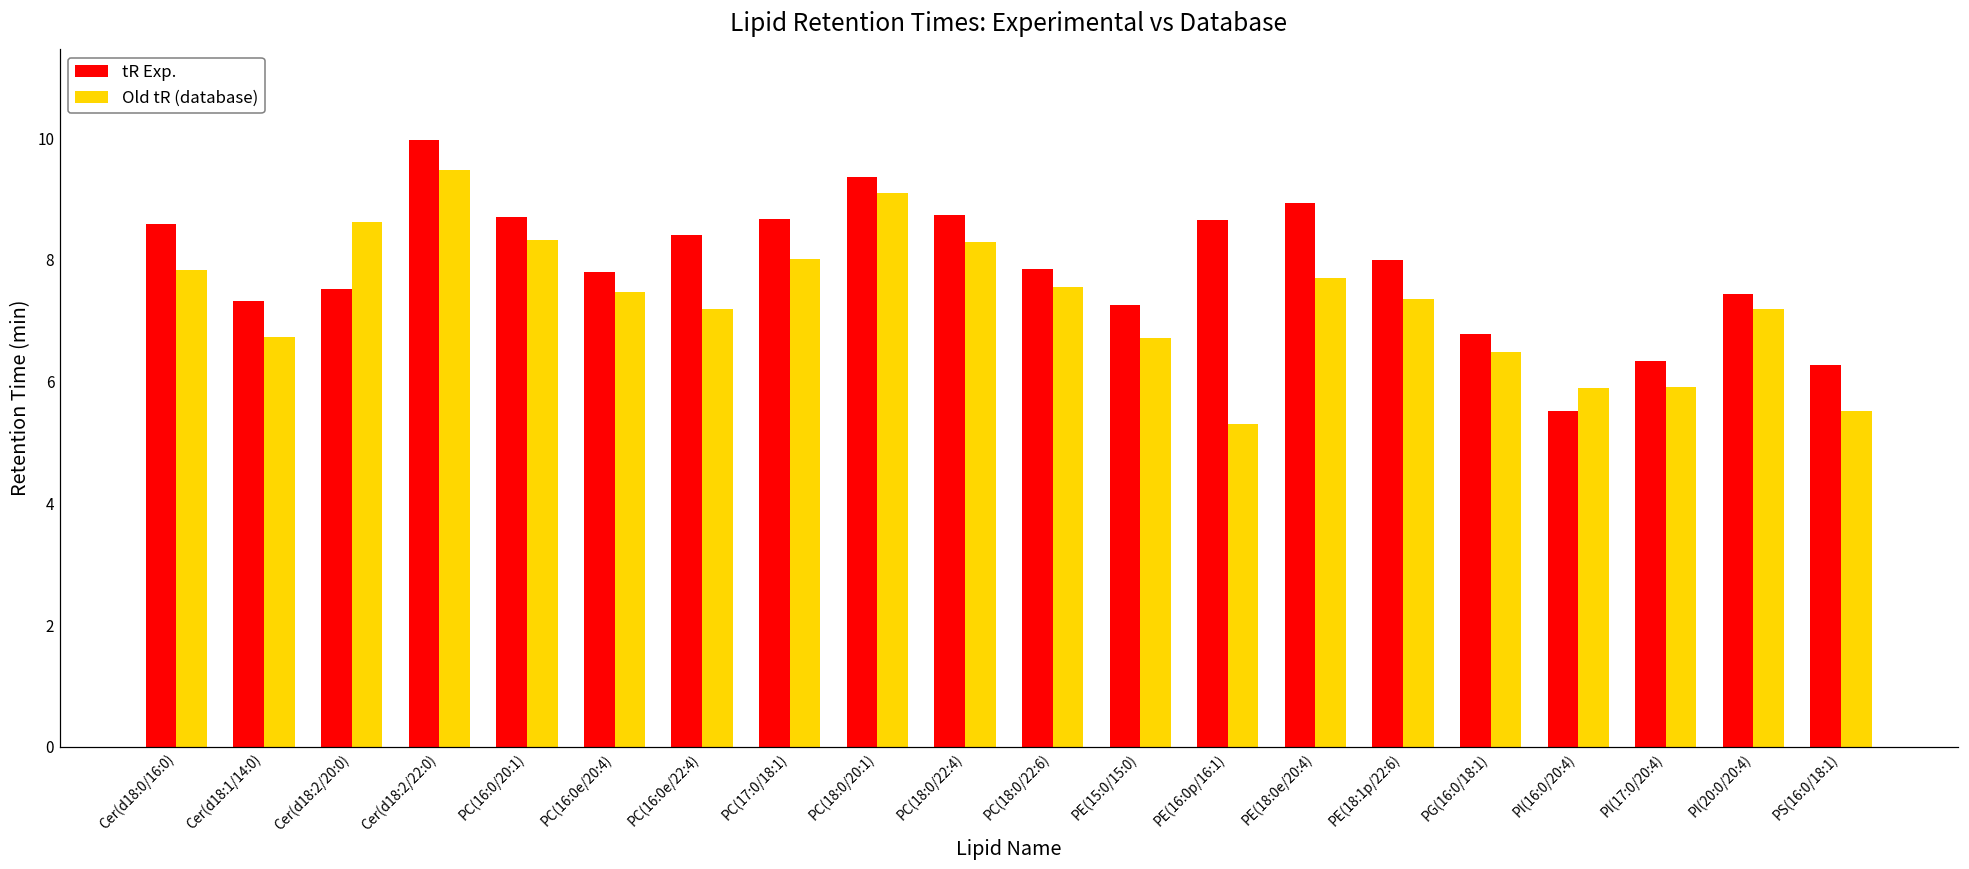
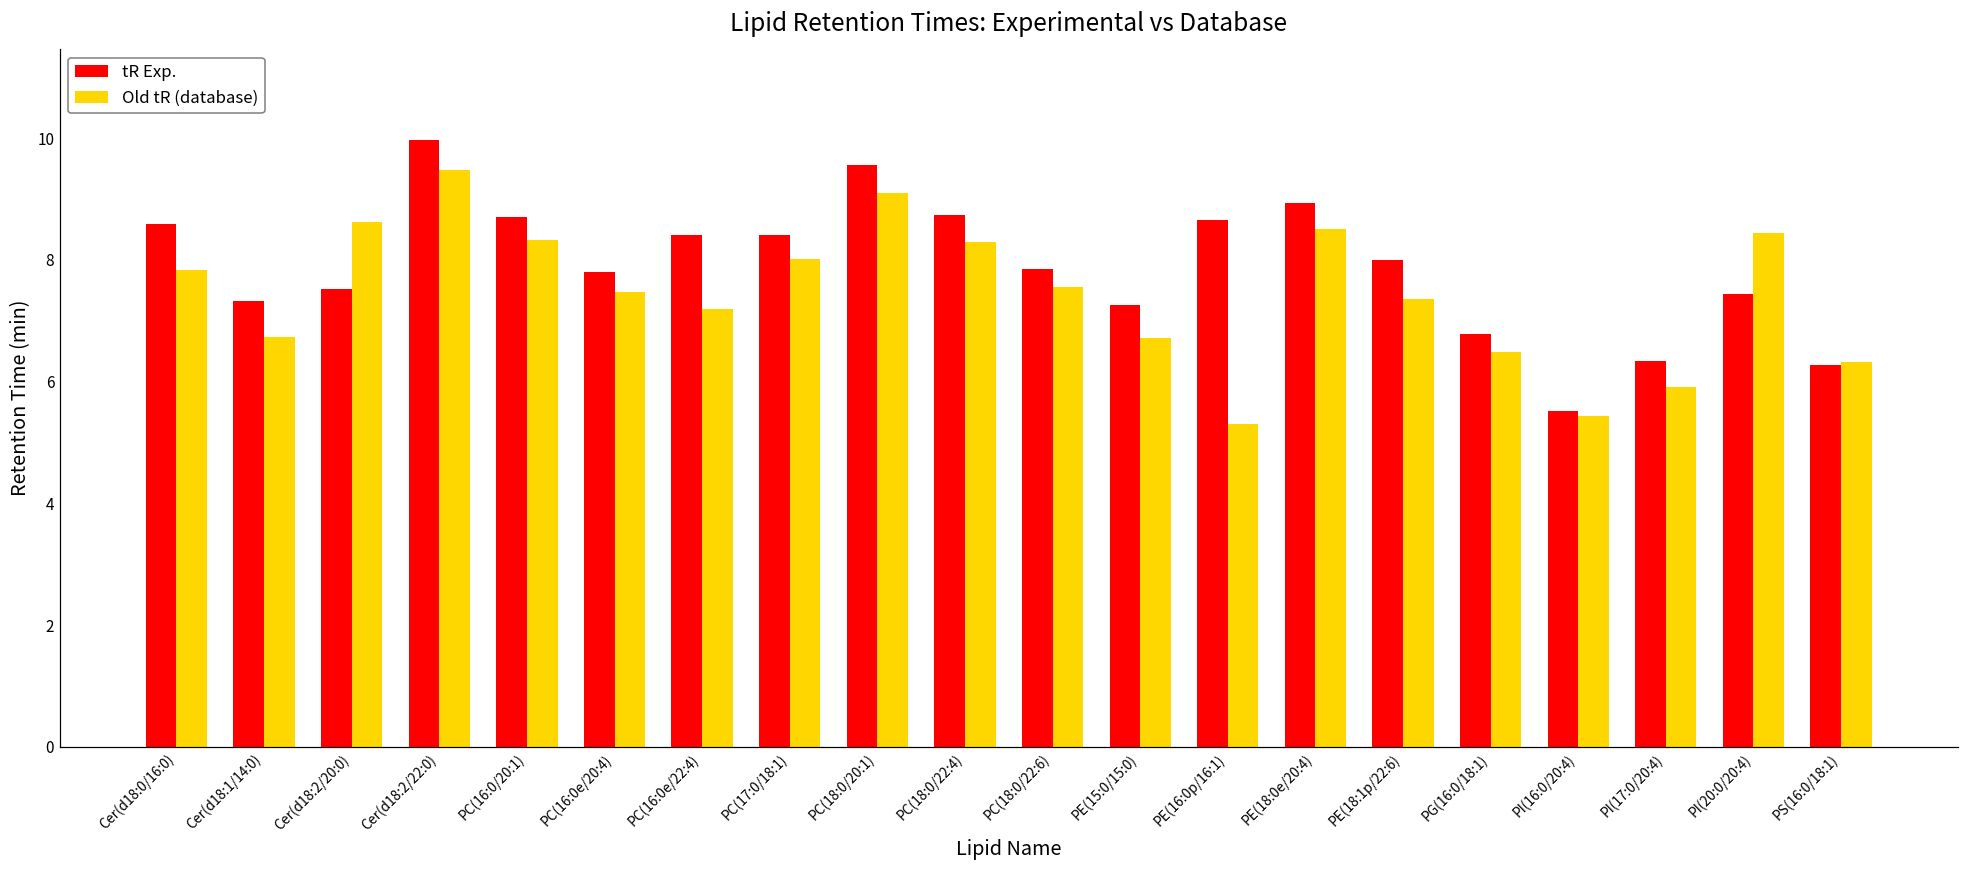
tR Exp., PC(17:0/18:1): 8.7 -> 8.4
tR Exp., PC(18:0/20:1): 9.4 -> 9.6
Old tR (database), PE(18:0e/20:4): 7.7 -> 8.5
Old tR (database), PI(16:0/20:4): 5.9 -> 5.4
Old tR (database), PI(20:0/20:4): 7.2 -> 8.4
Old tR (database), PS(16:0/18:1): 5.5 -> 6.3
